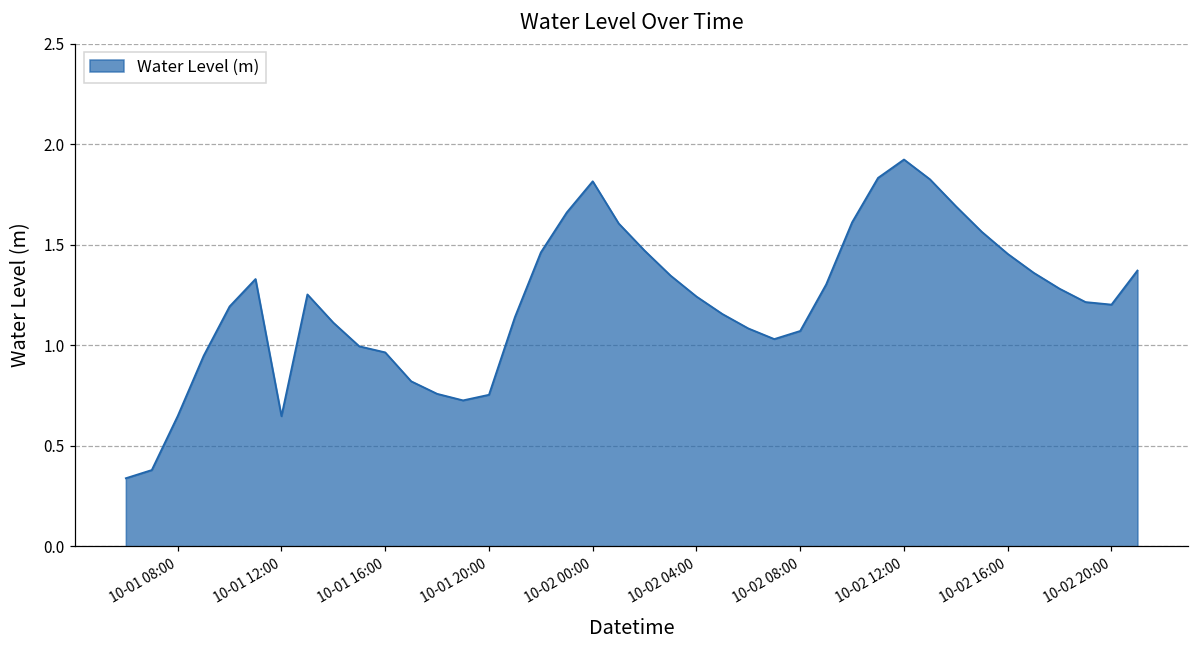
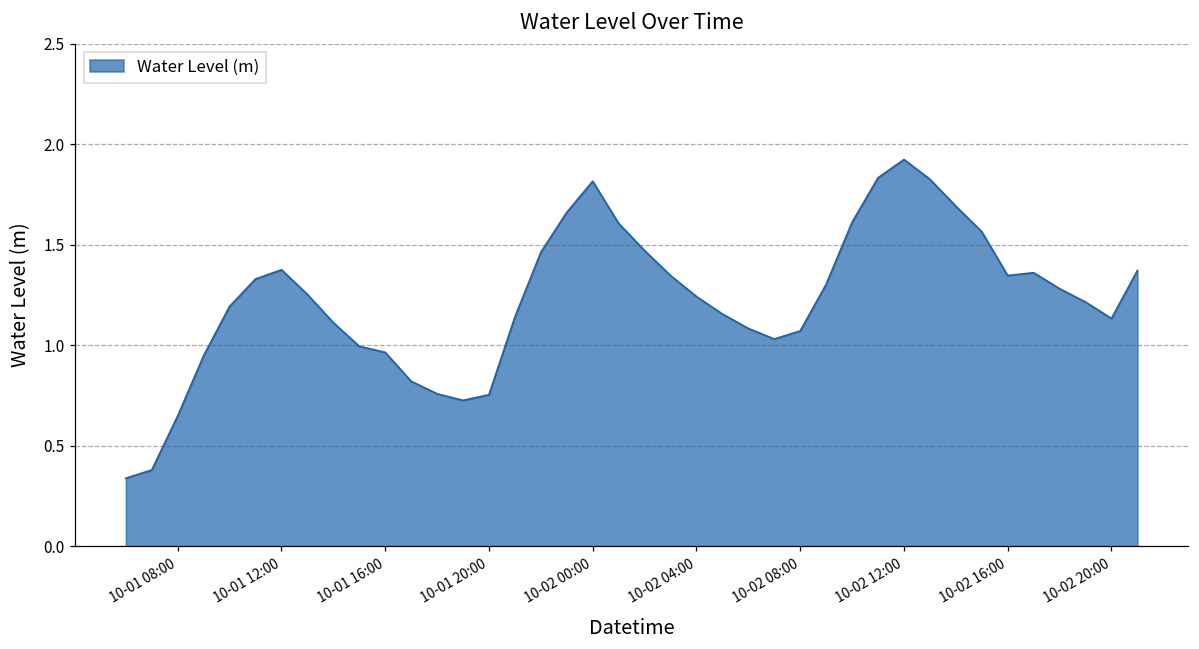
10-01 12:00: 0.65 -> 1.38
10-02 16:00: 1.46 -> 1.35
10-02 20:00: 1.20 -> 1.13
